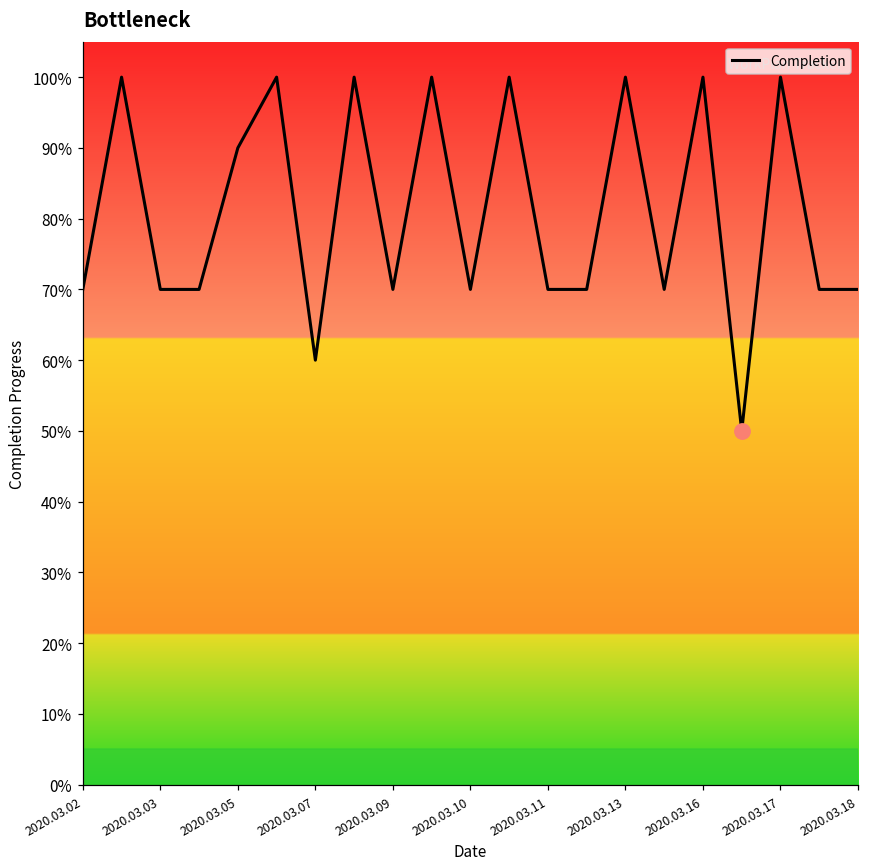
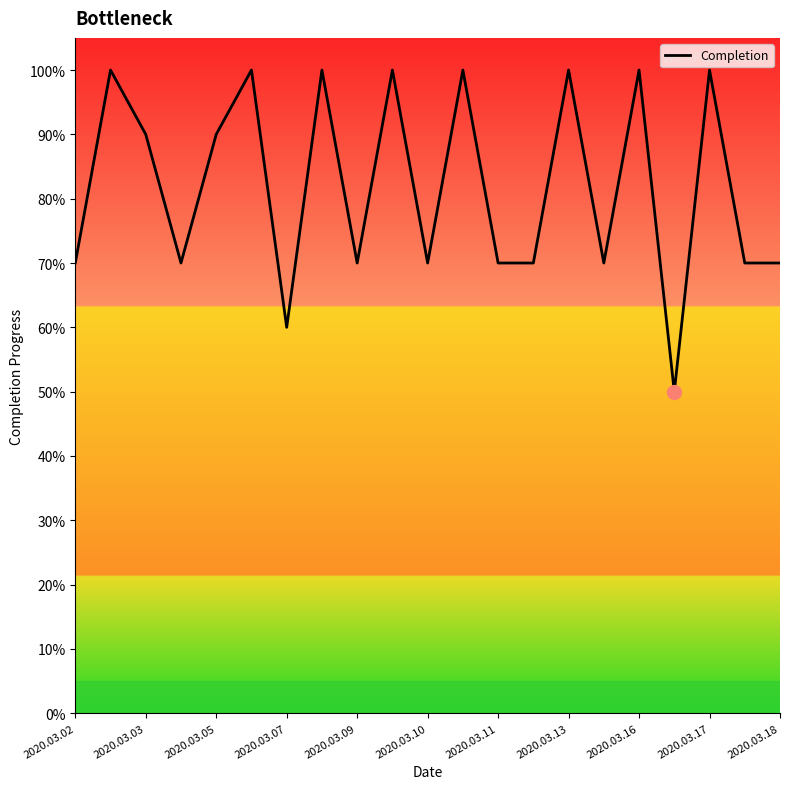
Completion, 2020.03.03: 70% -> 90%
